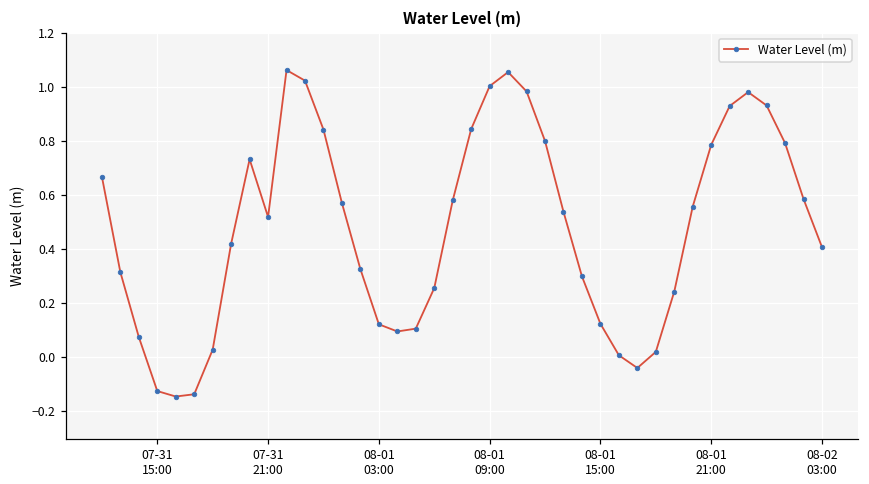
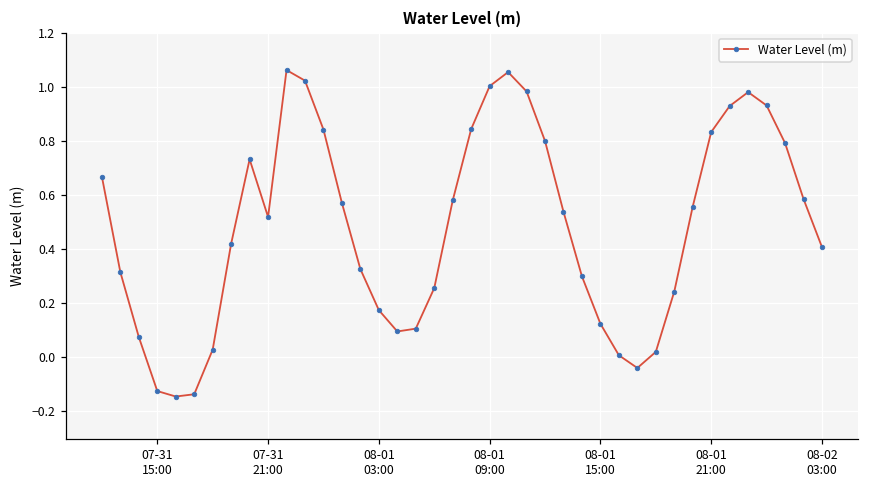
08-01 03:00: 0.12 -> 0.17
08-01 21:00: 0.79 -> 0.83
